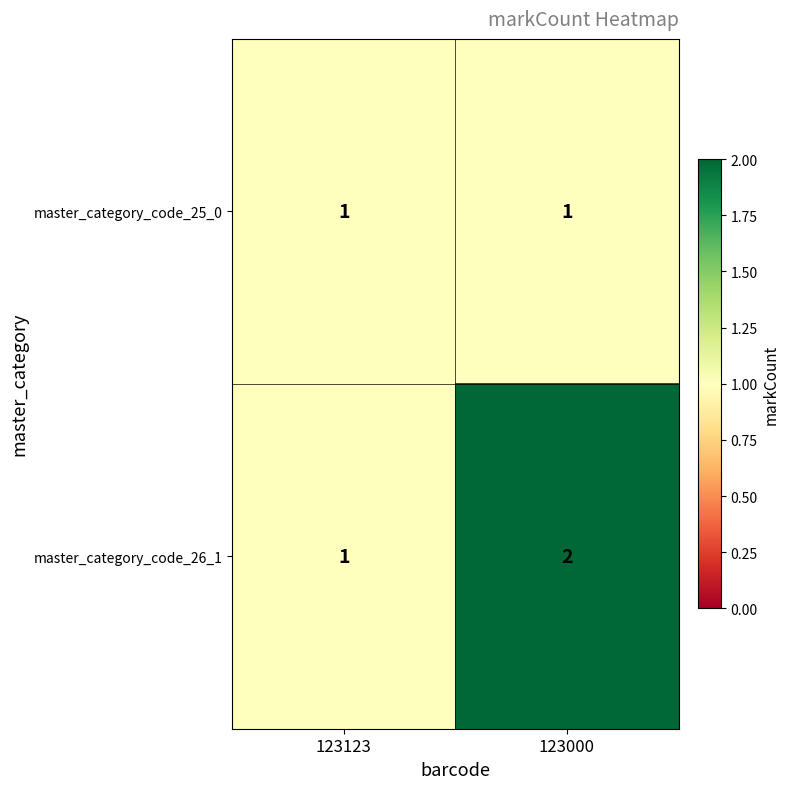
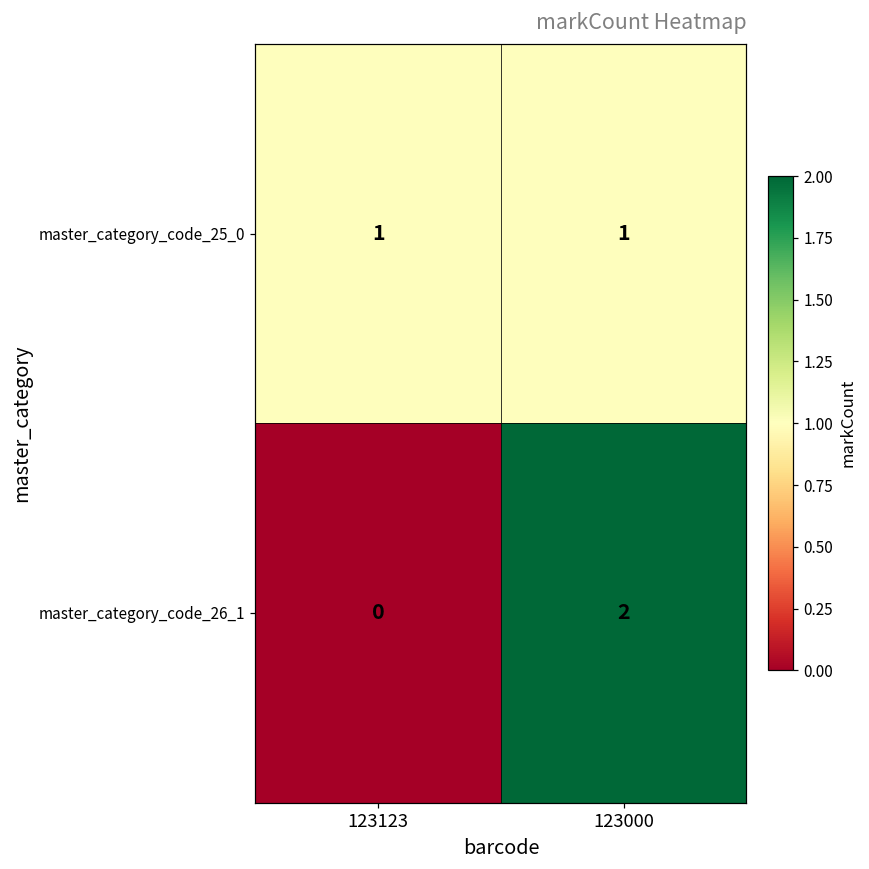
master_category_code_26_1, 123123: 1 -> 0
